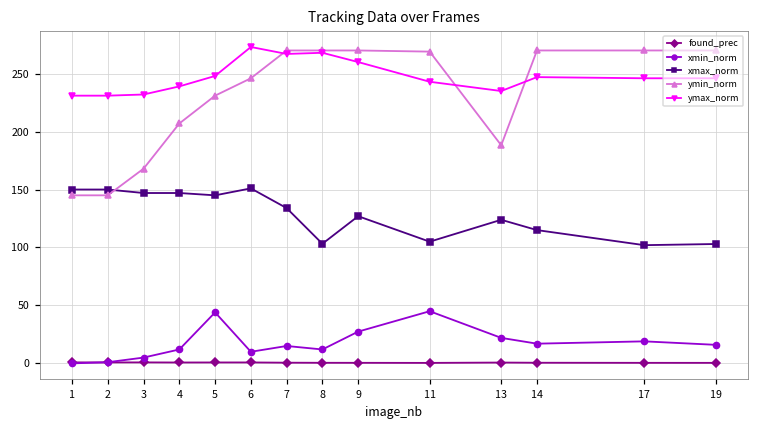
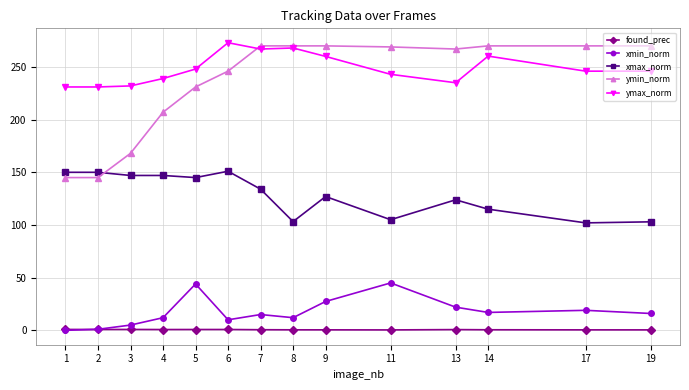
ymin_norm, 13: 188 -> 267
ymax_norm, 14: 247 -> 260
